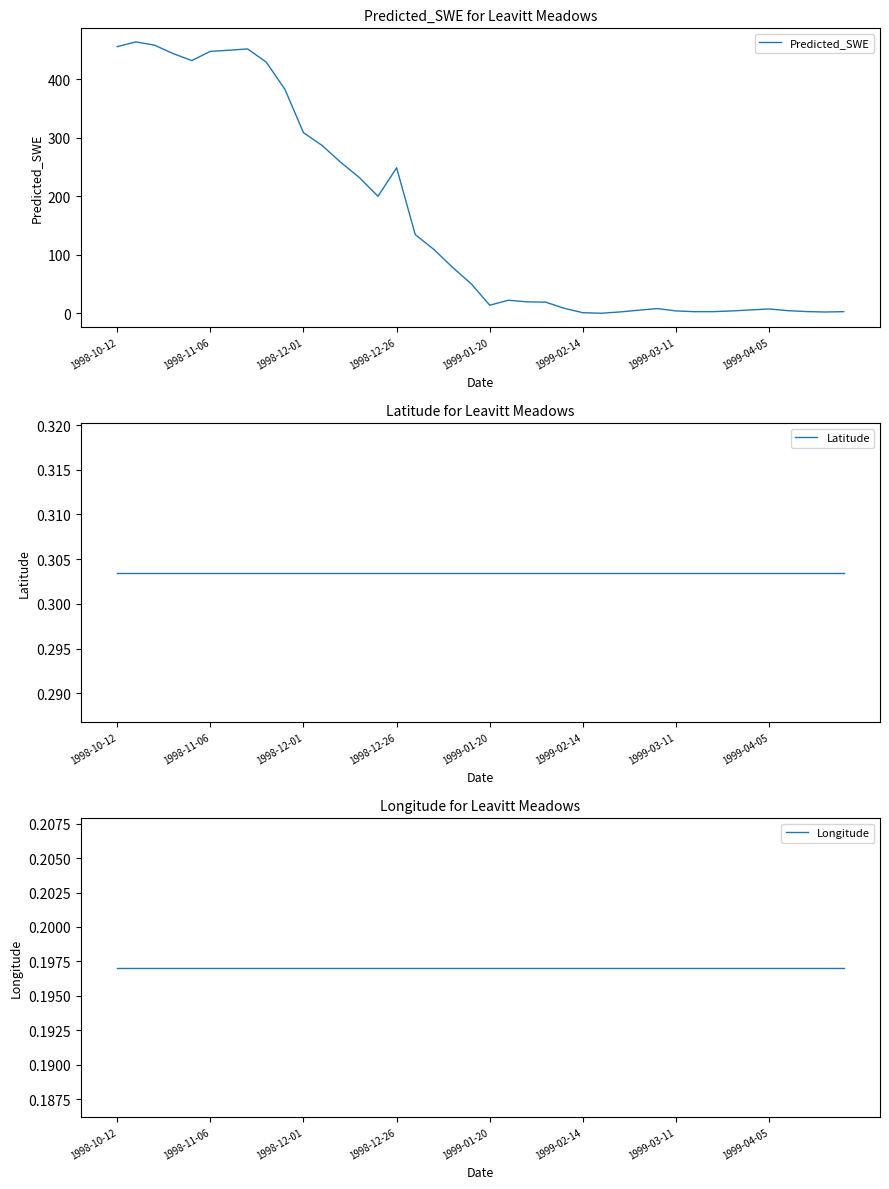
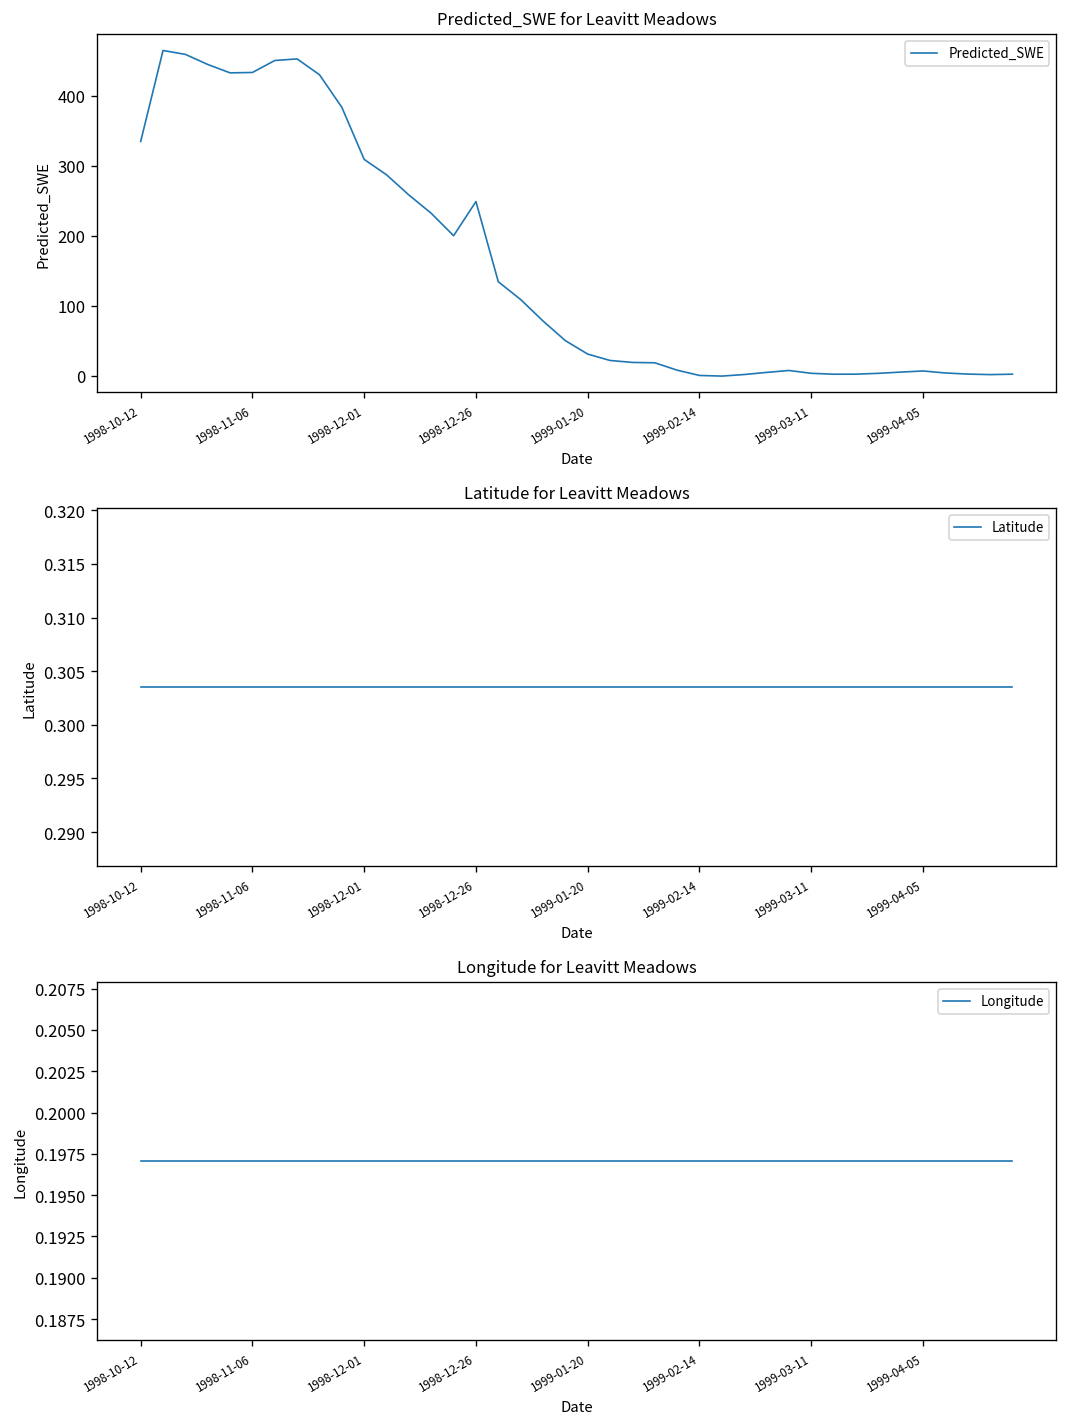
Predicted_SWE for Leavitt Meadows, 1998-10-12: 460 -> 330
Predicted_SWE for Leavitt Meadows, 1998-11-06: 450 -> 430
Predicted_SWE for Leavitt Meadows, 1999-01-20: 10 -> 30
